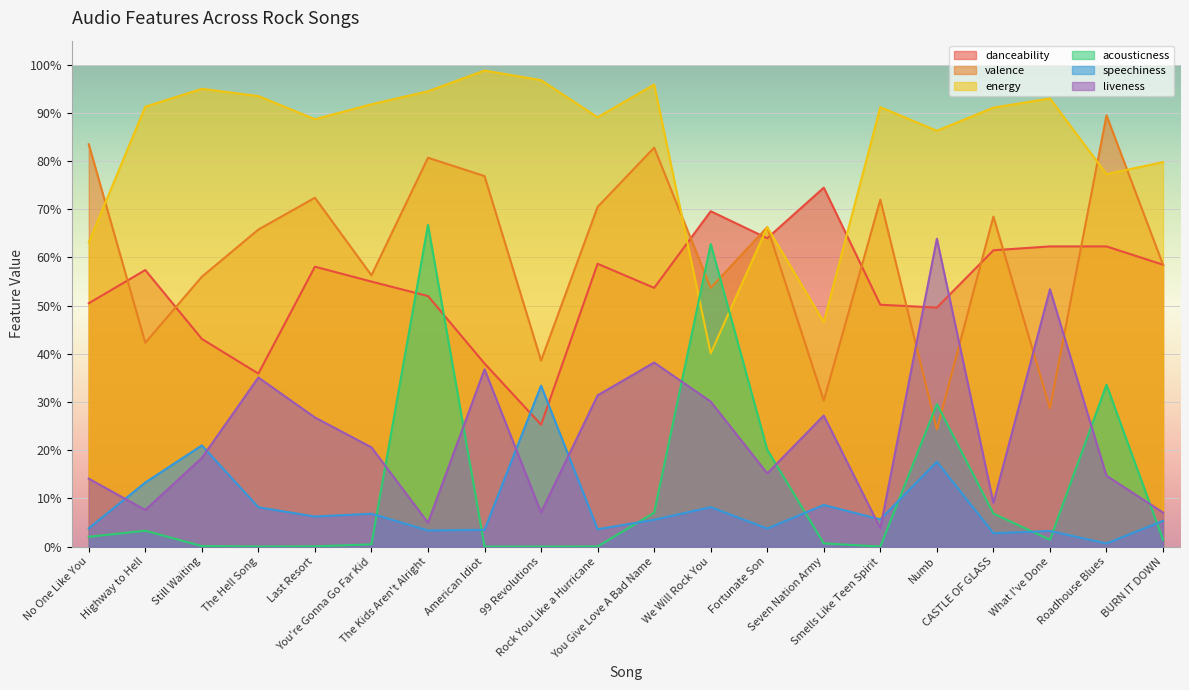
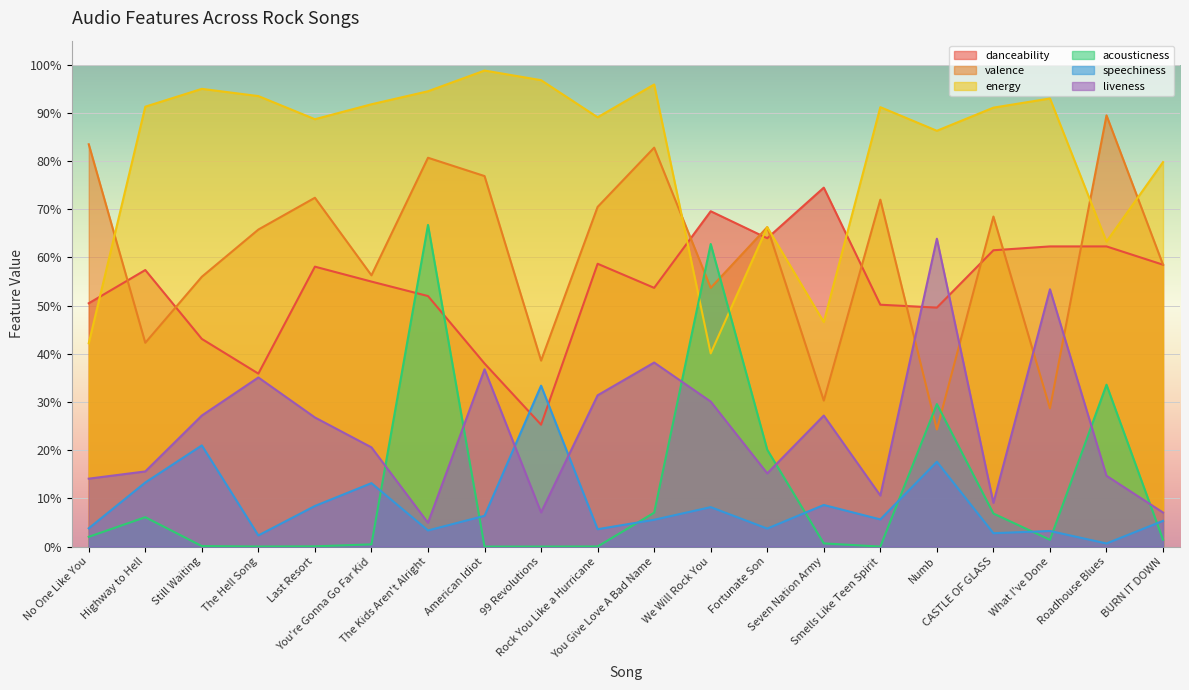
energy, No One Like You: 63% -> 42%
acousticness, Highway to Hell: 3% -> 6%
liveness, Highway to Hell: 8% -> 16%
liveness, Still Waiting: 18% -> 27%
speechiness, The Hell Song: 8% -> 2%
speechiness, Last Resort: 6% -> 8%
speechiness, You're Gonna Go Far Kid: 7% -> 13%
speechiness, American Idiot: 3% -> 6%
liveness, Smells Like Teen Spirit: 4% -> 11%
energy, Roadhouse Blues: 77% -> 63%
